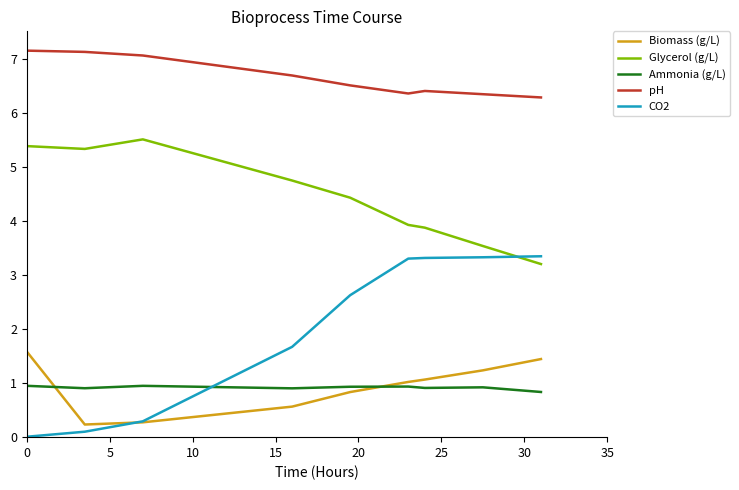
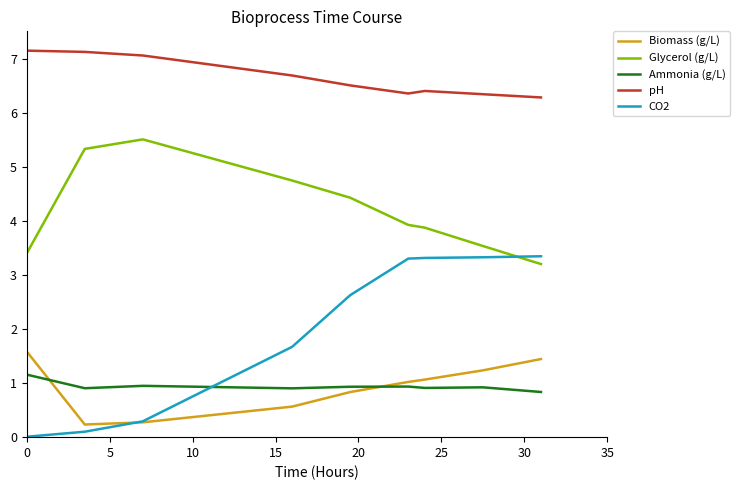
Glycerol (g/L), 0: 5.4 -> 3.4
Ammonia (g/L), 0: 1.0 -> 1.2
